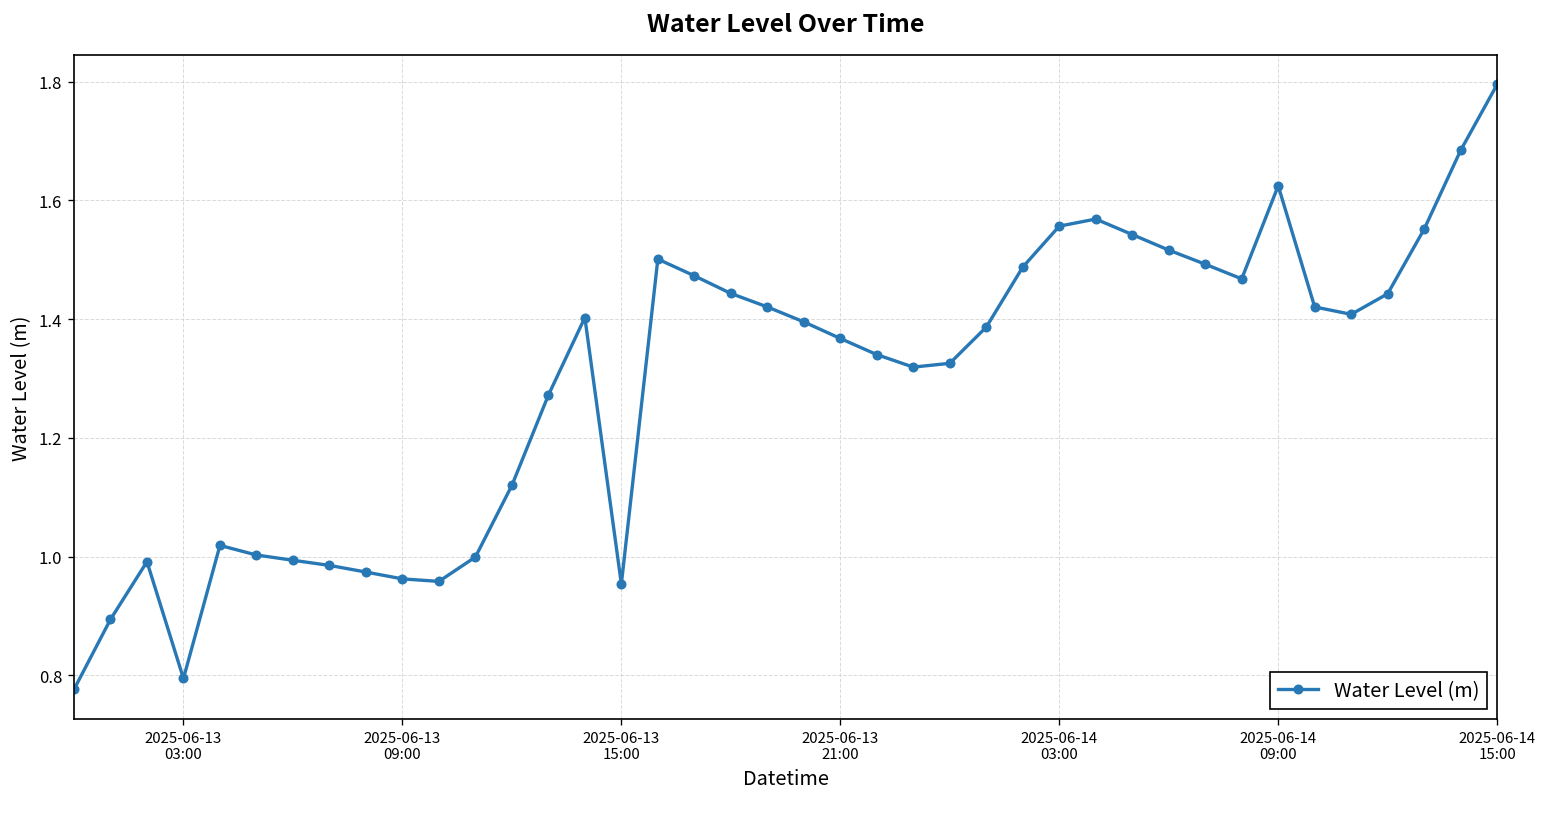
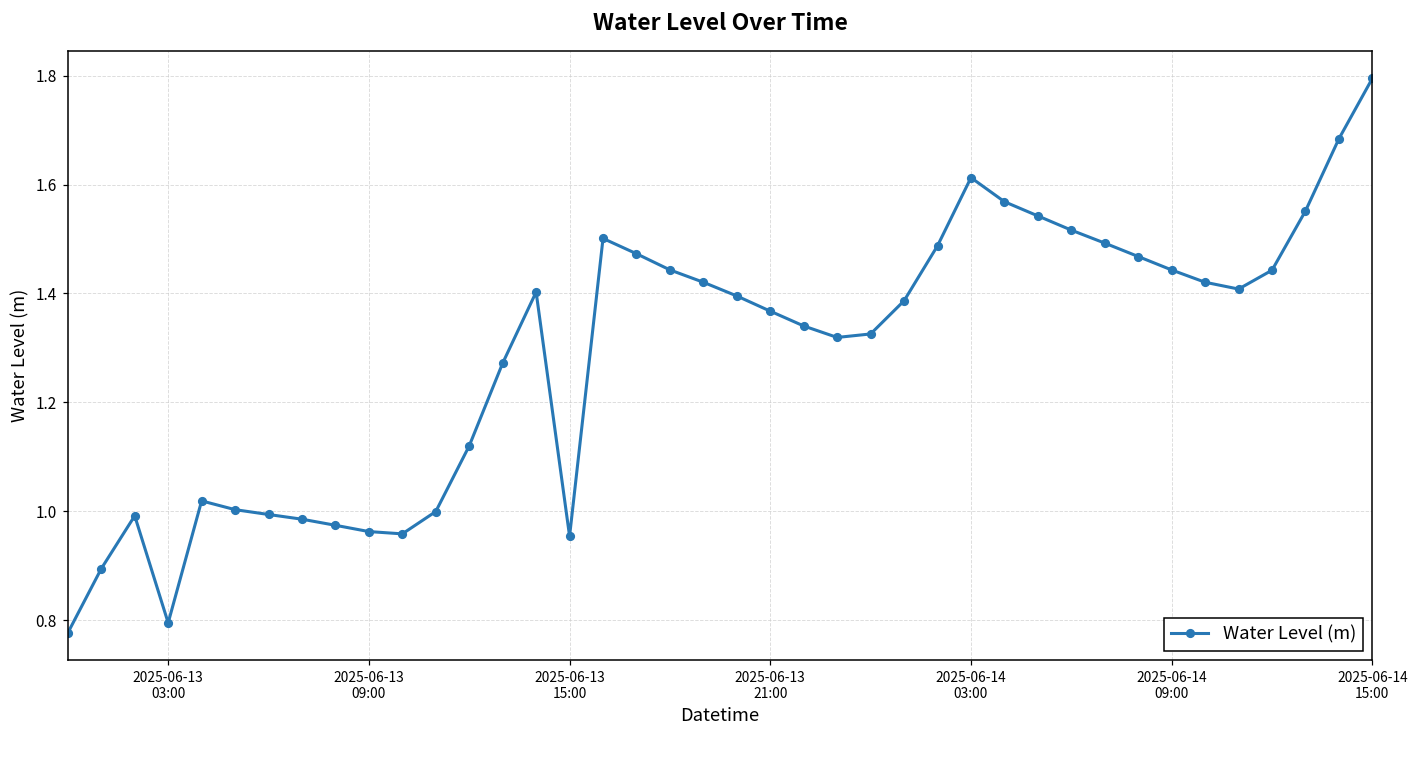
2025-06-14 03:00: 1.56 -> 1.61
2025-06-14 09:00: 1.62 -> 1.44
